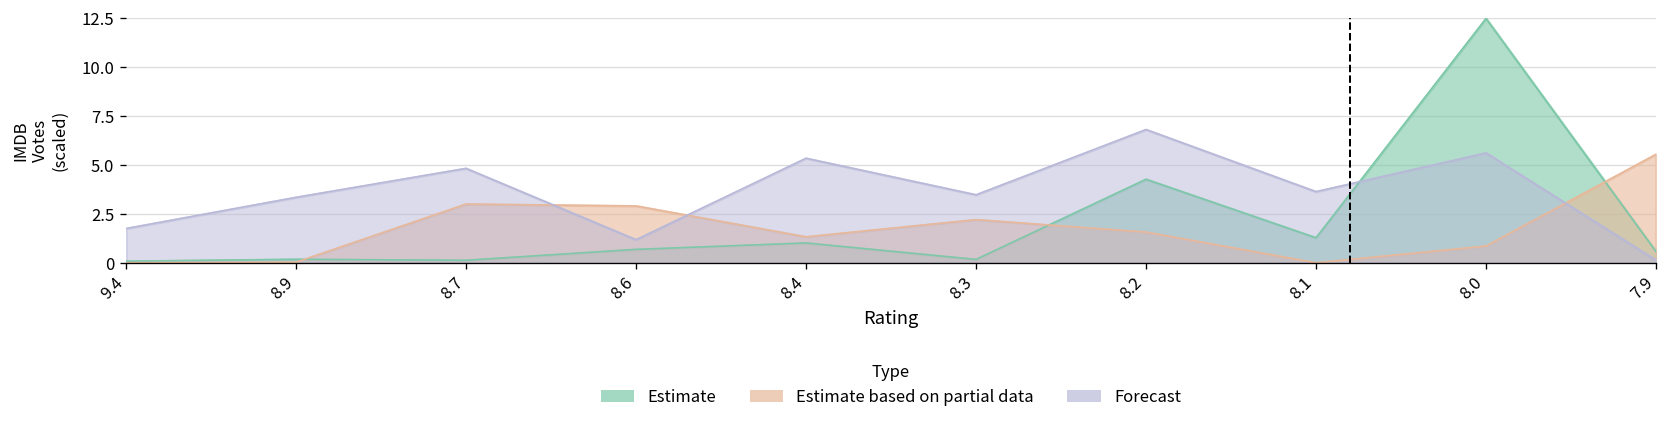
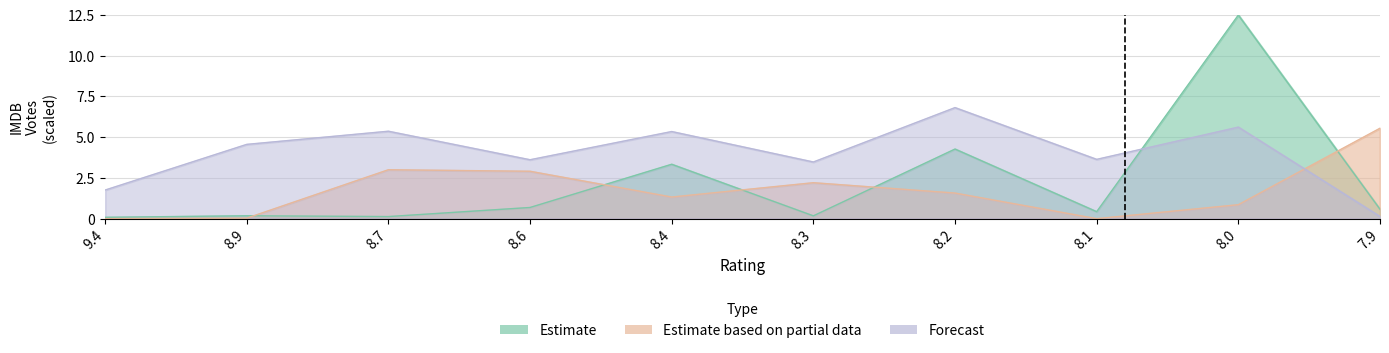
Forecast, 8.9: 3.4 -> 4.6
Forecast, 8.7: 4.8 -> 5.4
Forecast, 8.6: 1.2 -> 3.6
Estimate, 8.4: 1.0 -> 3.3
Estimate, 8.1: 1.3 -> 0.4
